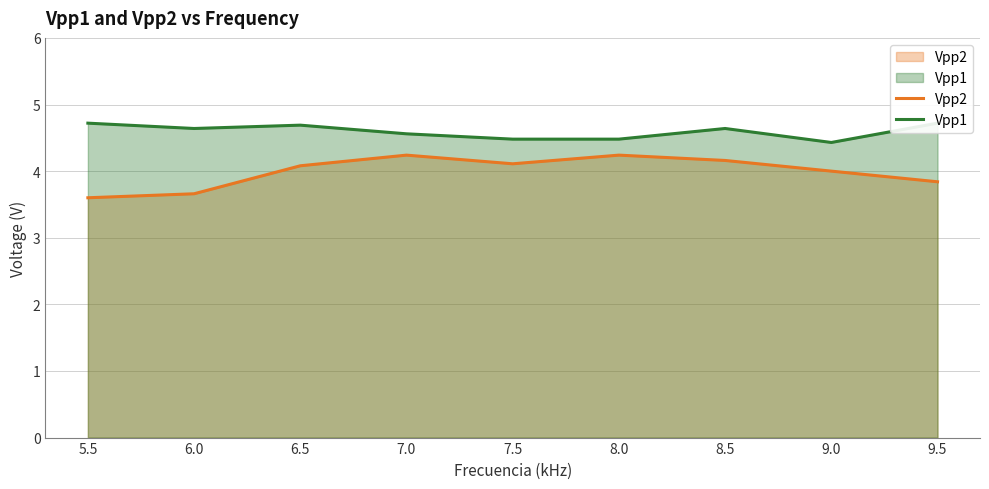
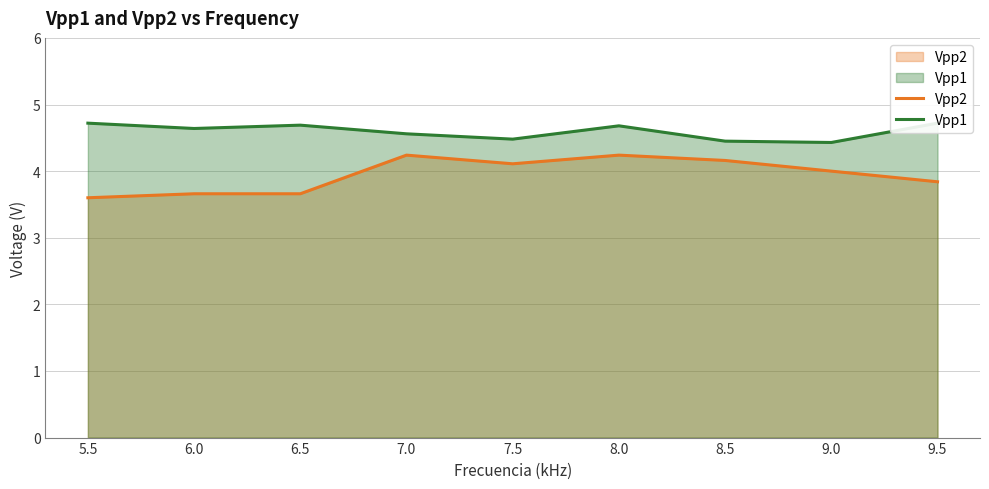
Vpp2, 6.5: 4.1 -> 3.7
Vpp1, 8.0: 4.5 -> 4.7
Vpp1, 8.5: 4.6 -> 4.5
